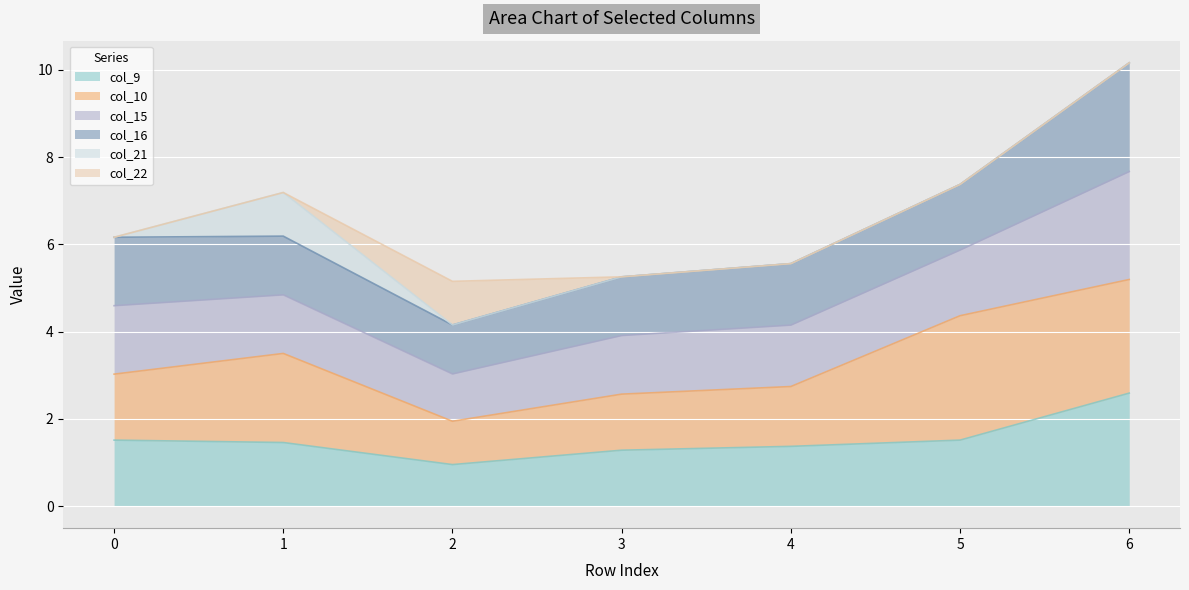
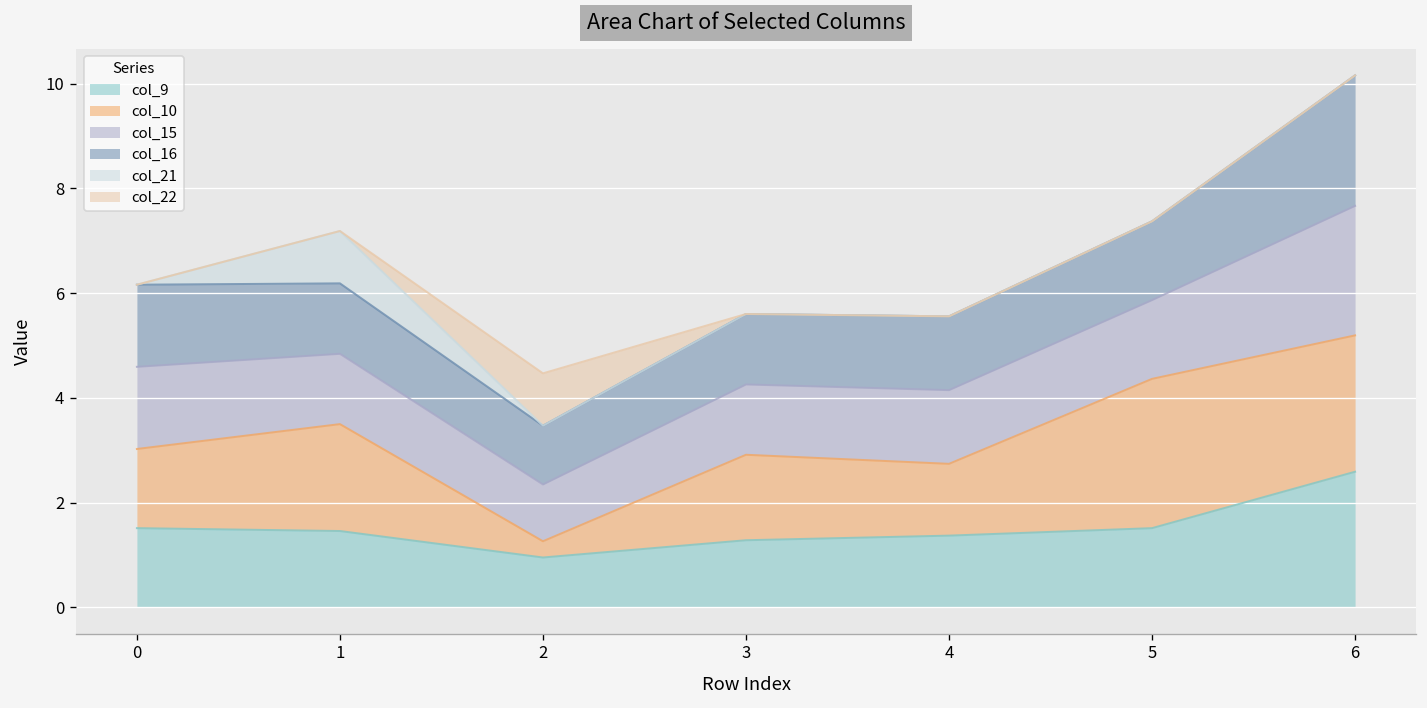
col_10, 2: 1.0 -> 0.3
col_10, 3: 1.3 -> 1.6
